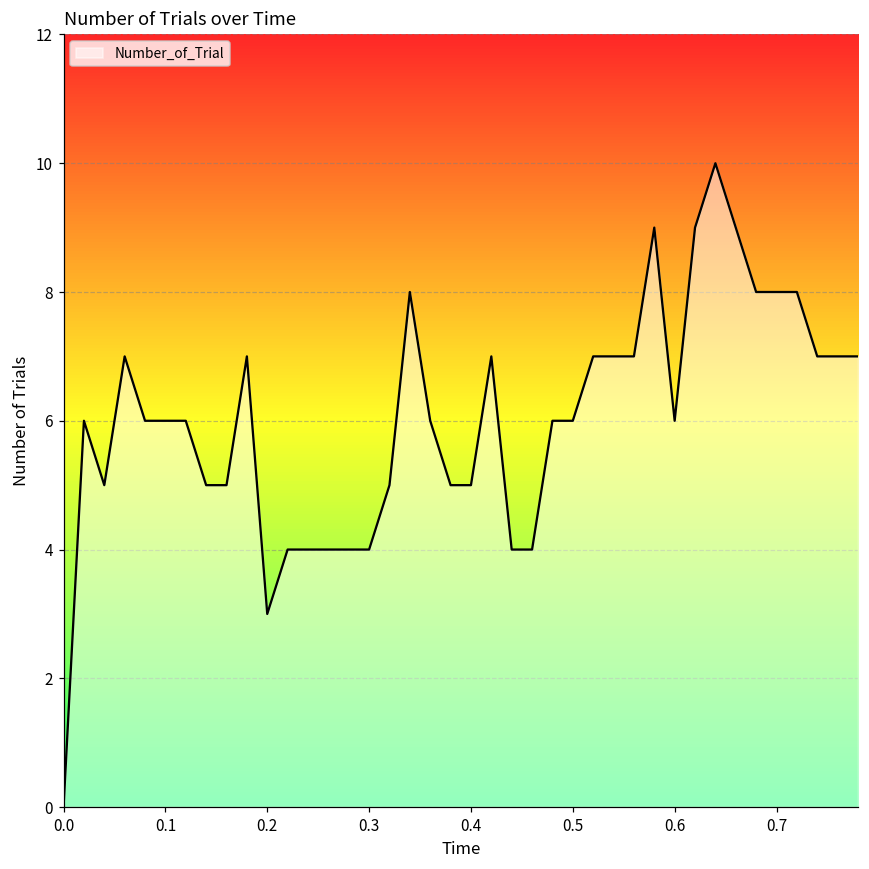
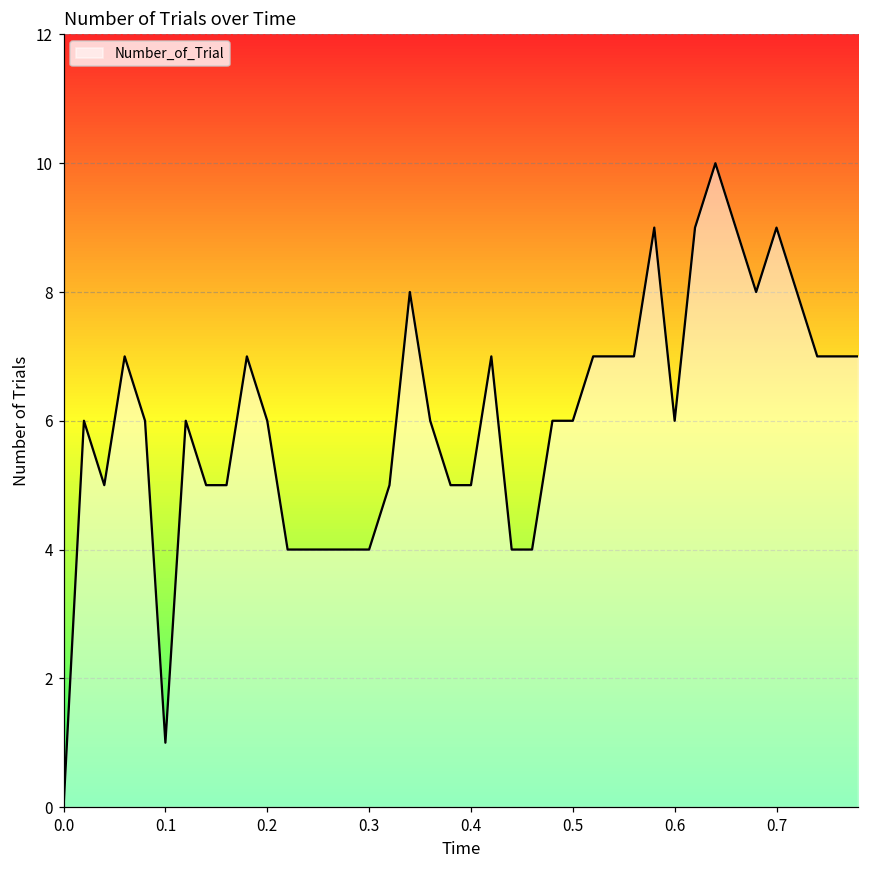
0.1: 6 -> 1
0.2: 3 -> 6
0.7: 8 -> 9
